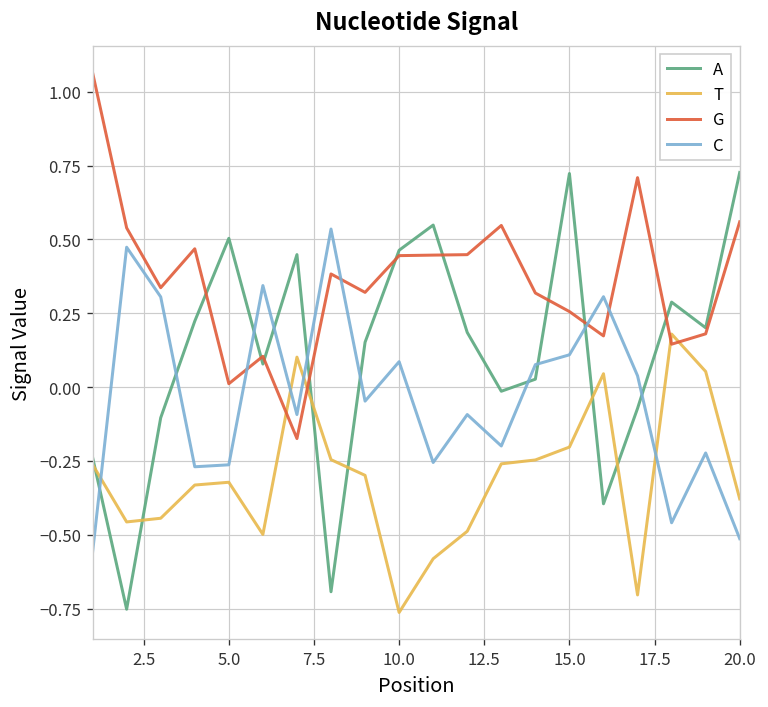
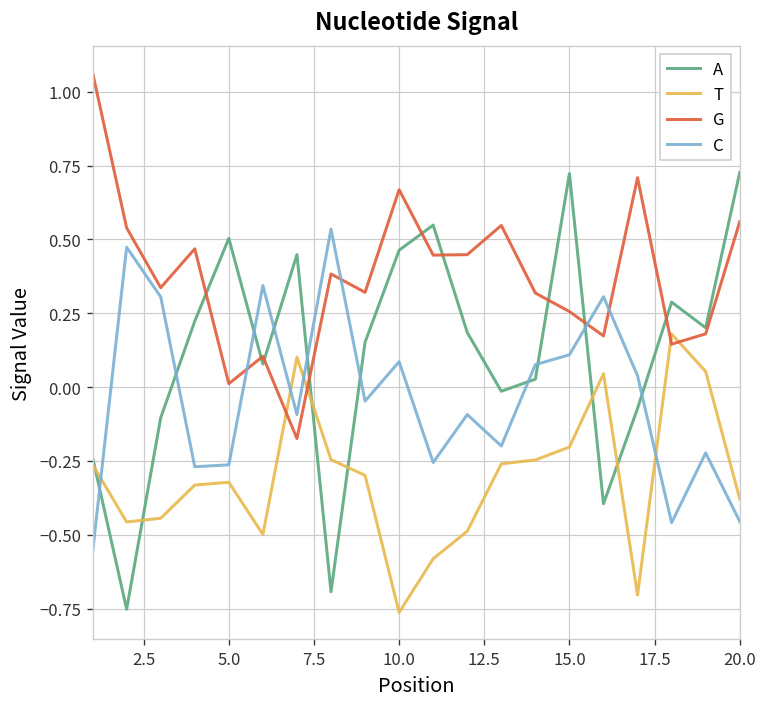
G, 10.0: 0.45 -> 0.67
C, 20.0: -0.51 -> -0.46
